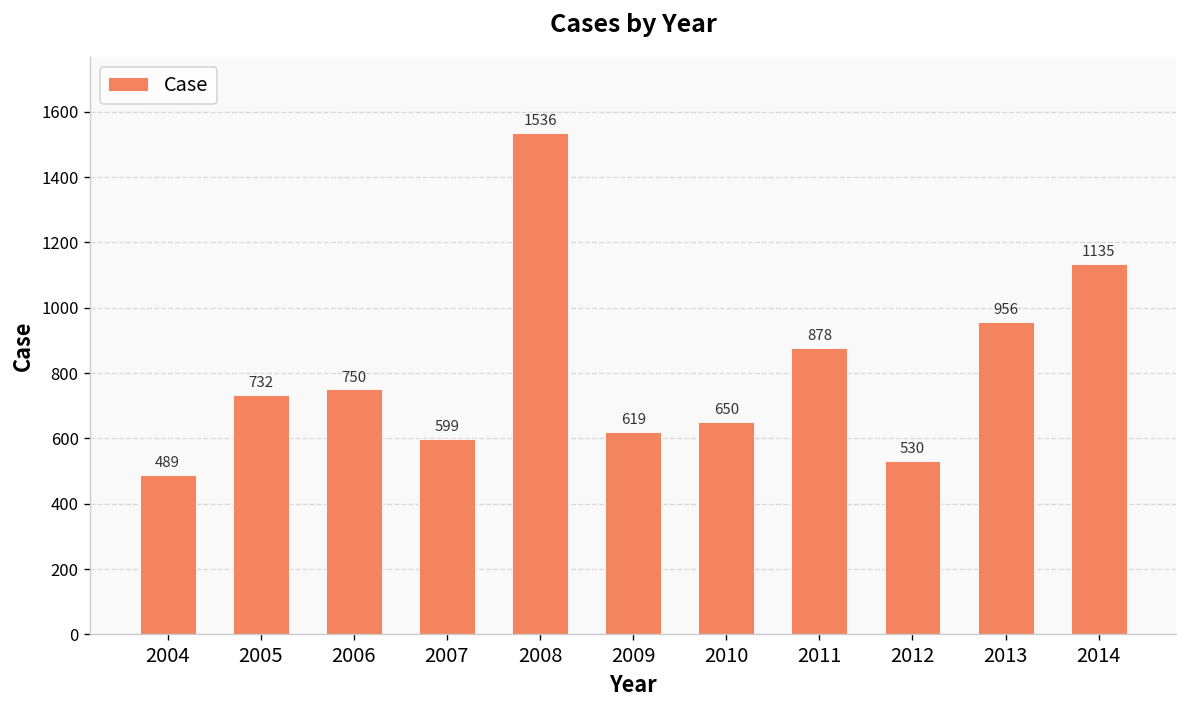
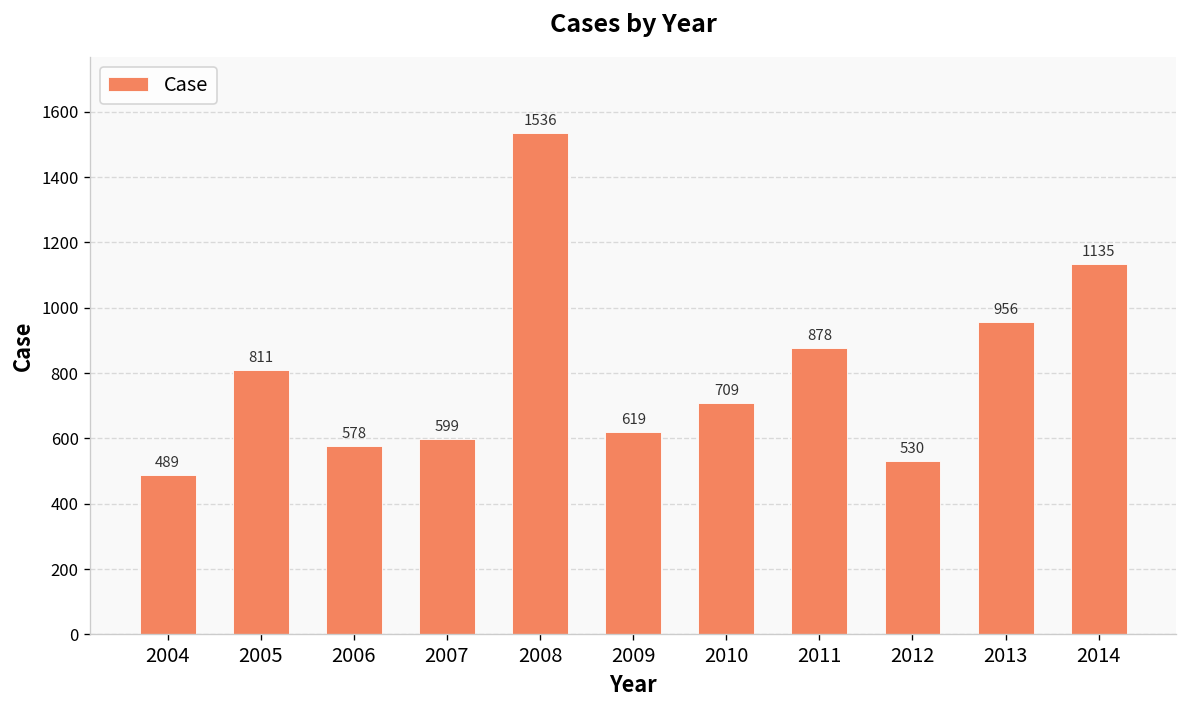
2005: 732 -> 811
2006: 750 -> 578
2010: 650 -> 709
